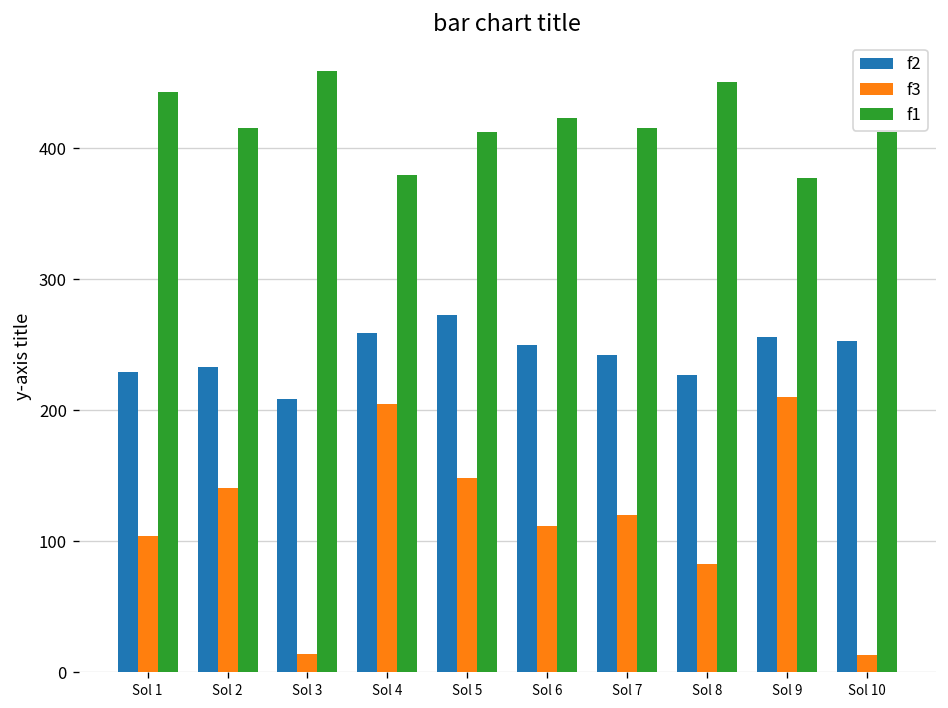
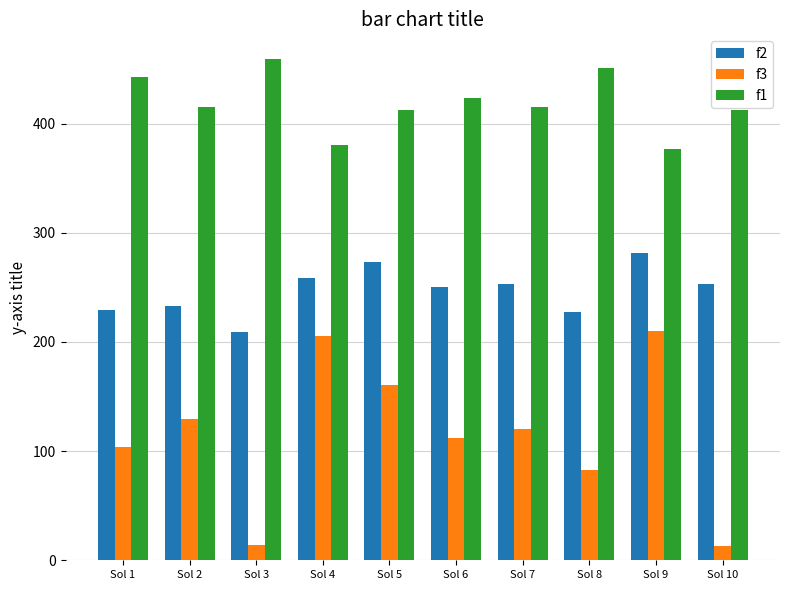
f3, Sol 2: 141 -> 129
f3, Sol 5: 148 -> 161
f2, Sol 7: 242 -> 253
f2, Sol 9: 256 -> 281
